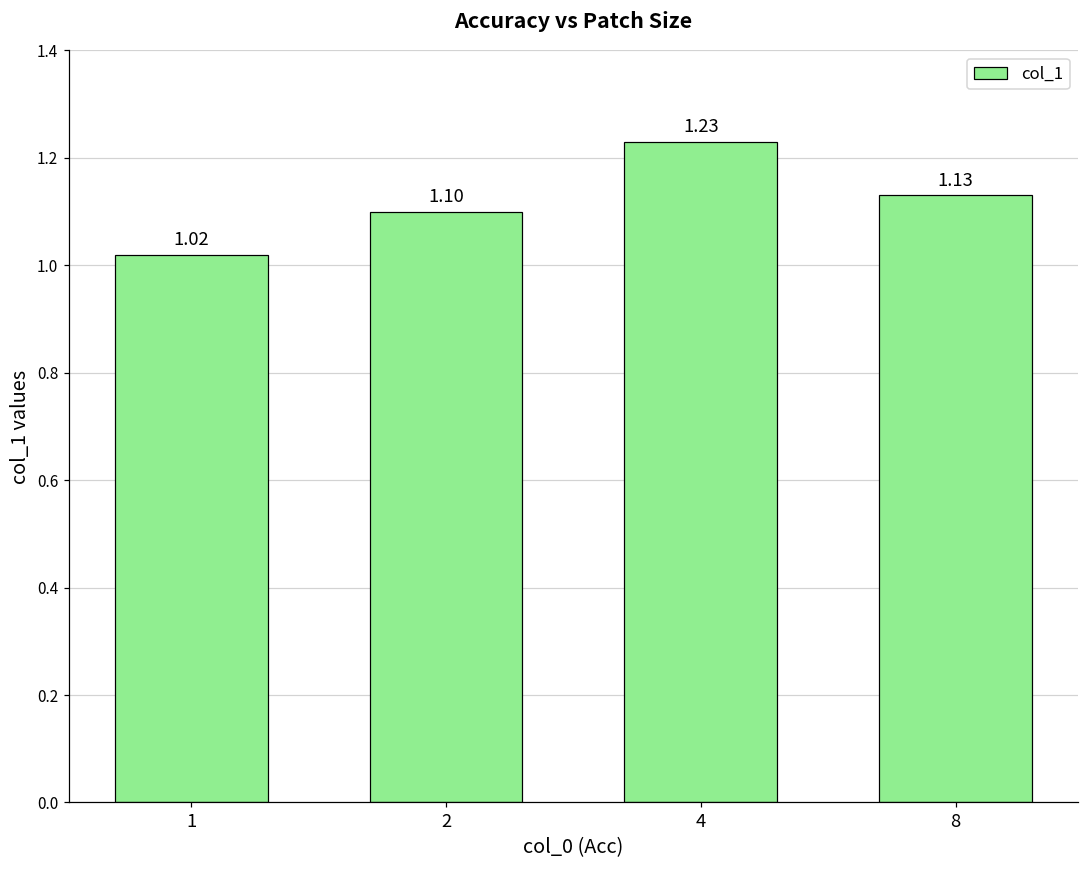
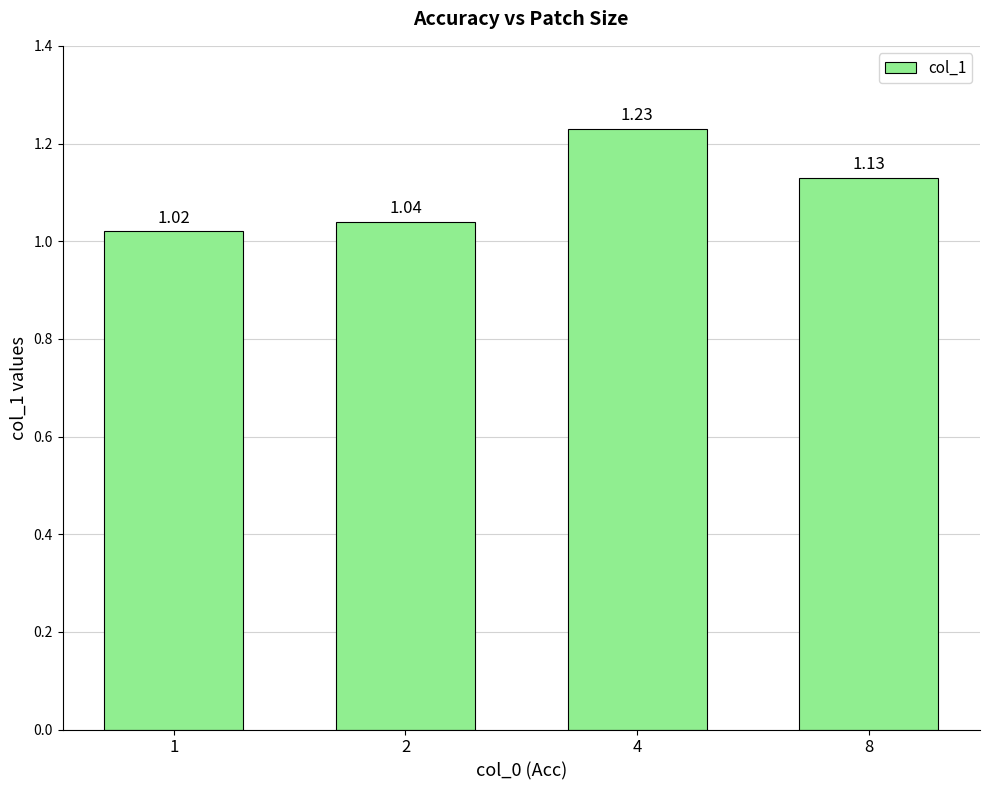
2: 1.10 -> 1.04
